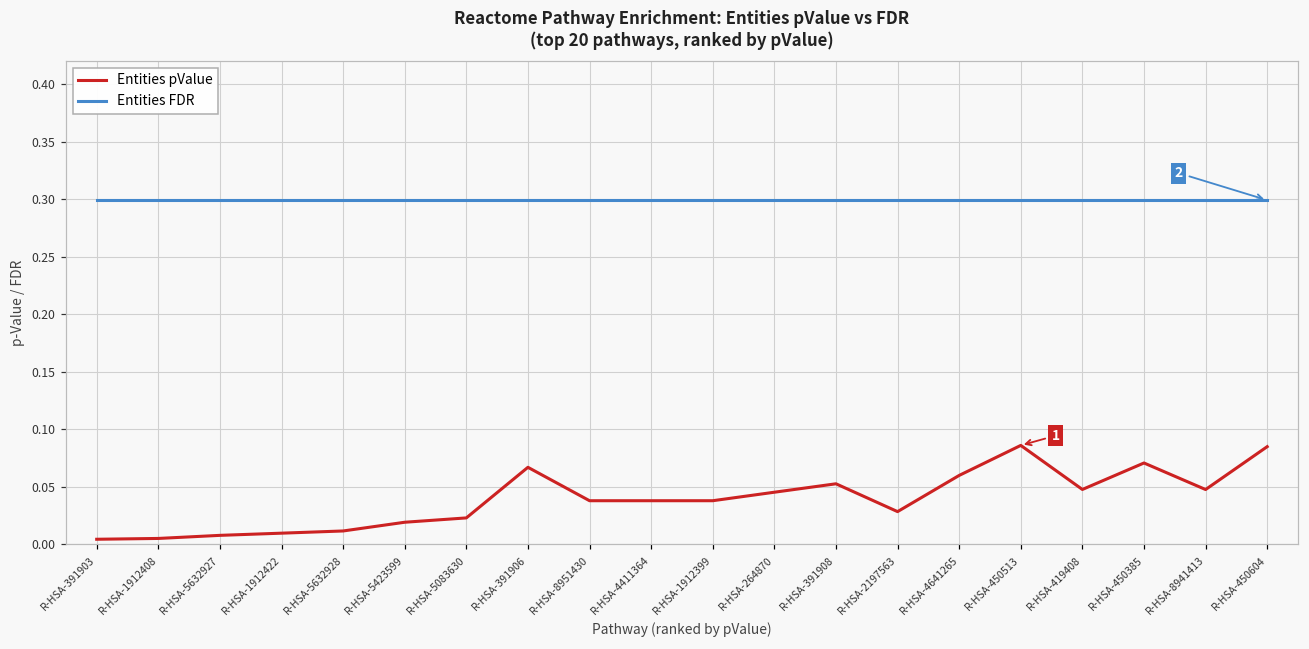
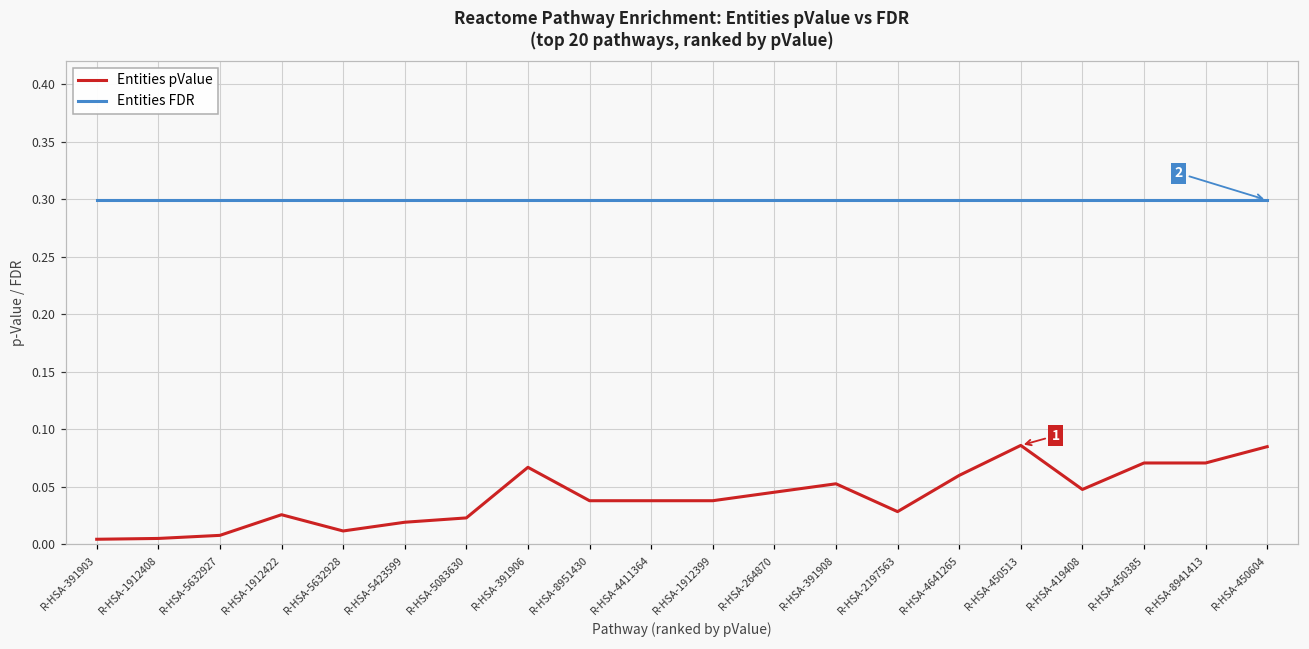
Entities pValue, R-HSA-1912422: 0.010 -> 0.026
Entities pValue, R-HSA-8941413: 0.048 -> 0.071
